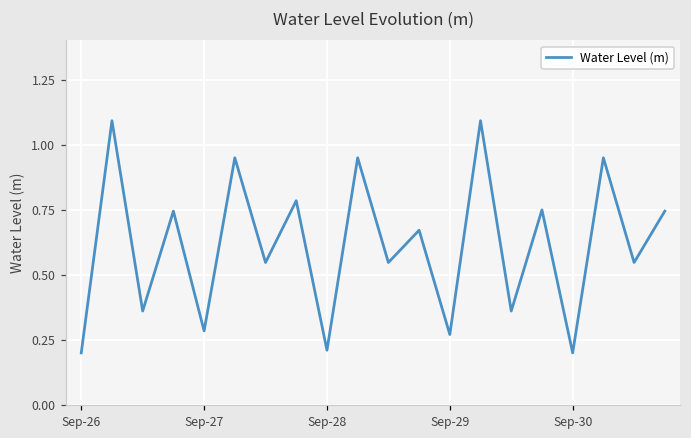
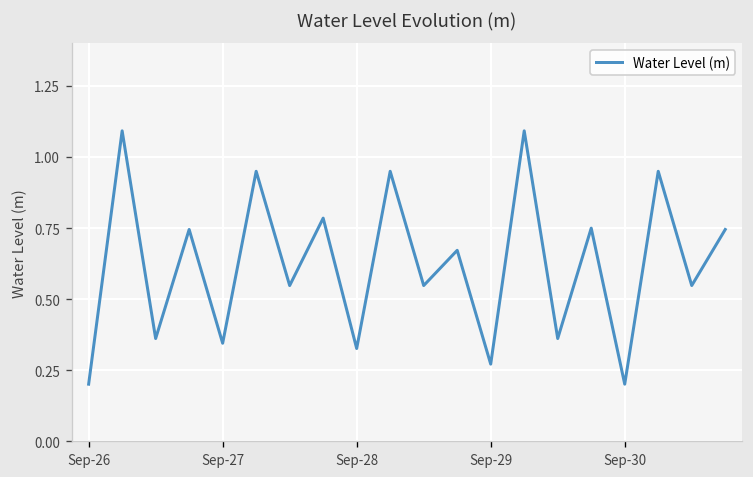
Sep-27: 0.29 -> 0.34
Sep-28: 0.21 -> 0.33
